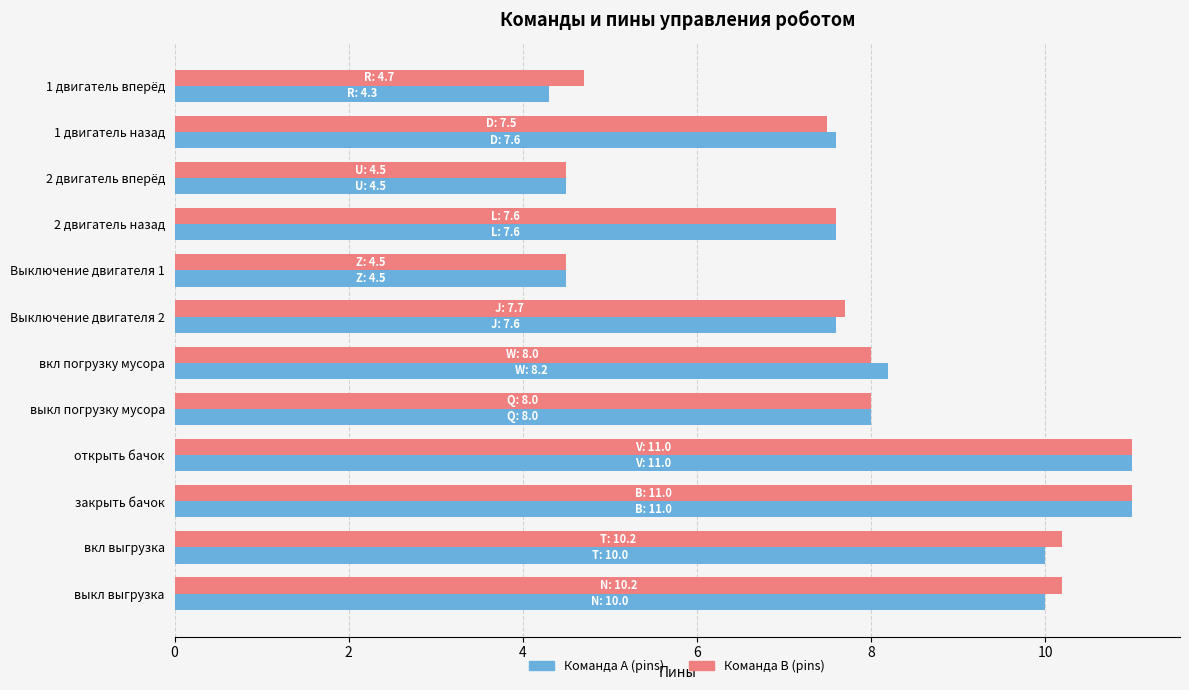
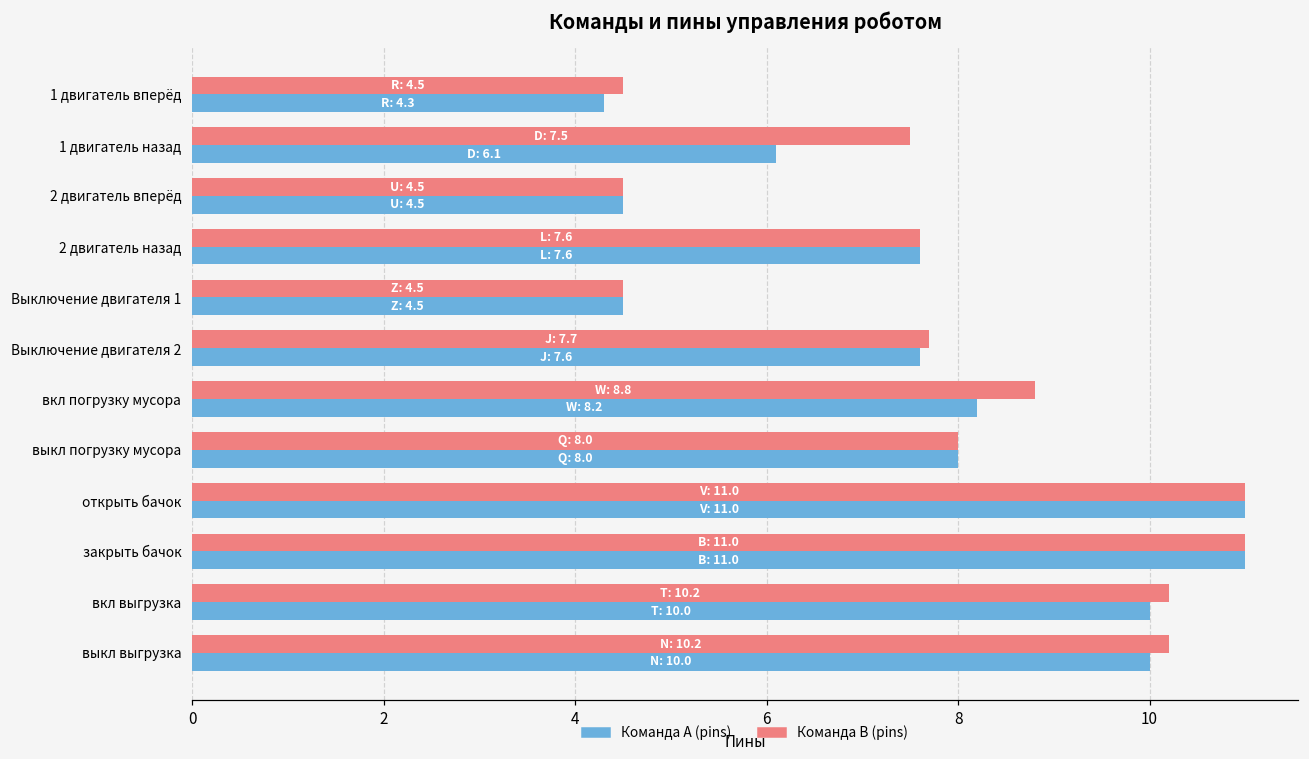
Команда B (pins), 1 двигатель вперёд: 4.7 -> 4.5
Команда A (pins), 1 двигатель назад: 7.6 -> 6.1
Команда B (pins), вкл погрузку мусора: 8.0 -> 8.8
